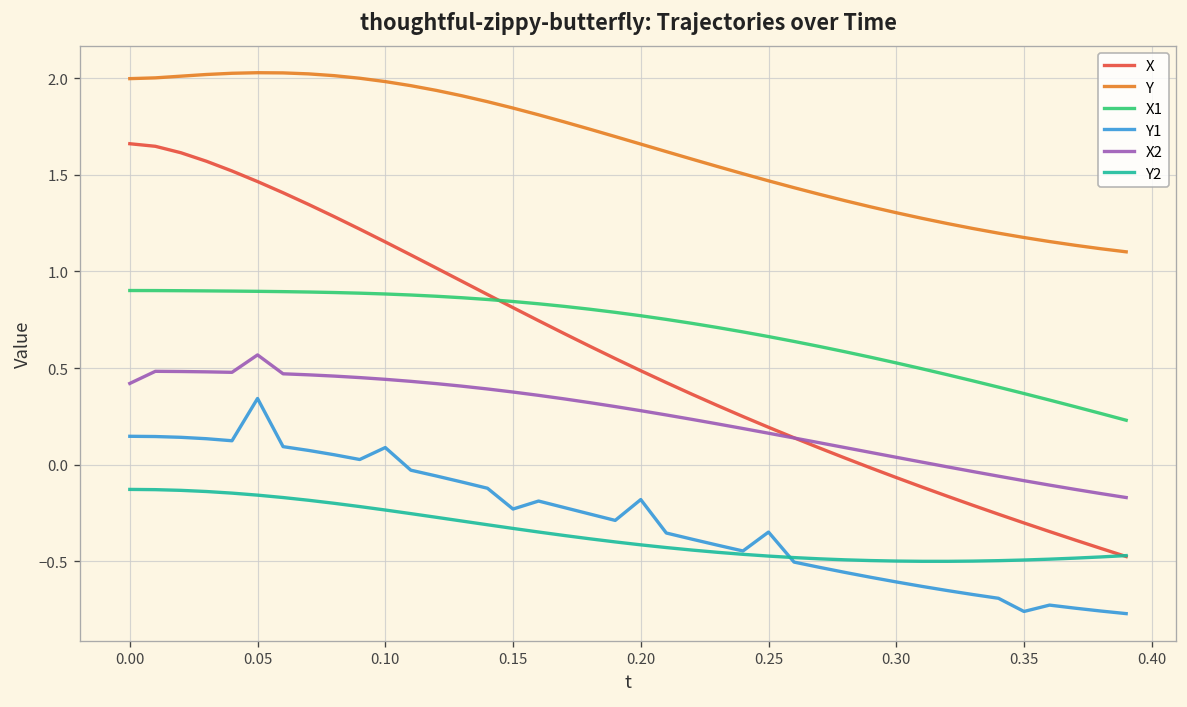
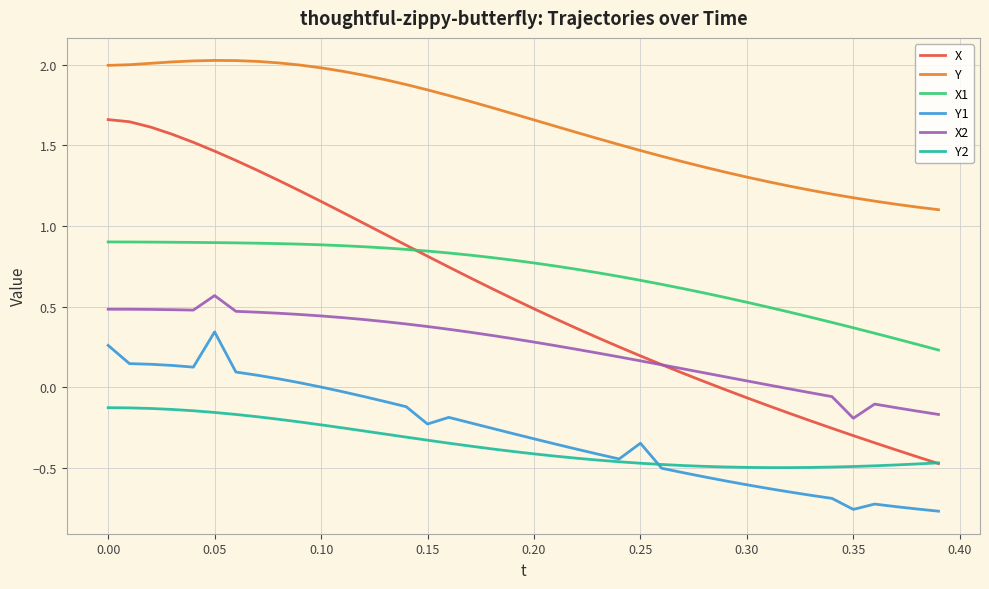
Y1, 0.00: 0.15 -> 0.26
X2, 0.00: 0.42 -> 0.48
Y1, 0.10: 0.09 -> 0.00
Y1, 0.20: -0.18 -> -0.32
X2, 0.35: -0.08 -> -0.19
